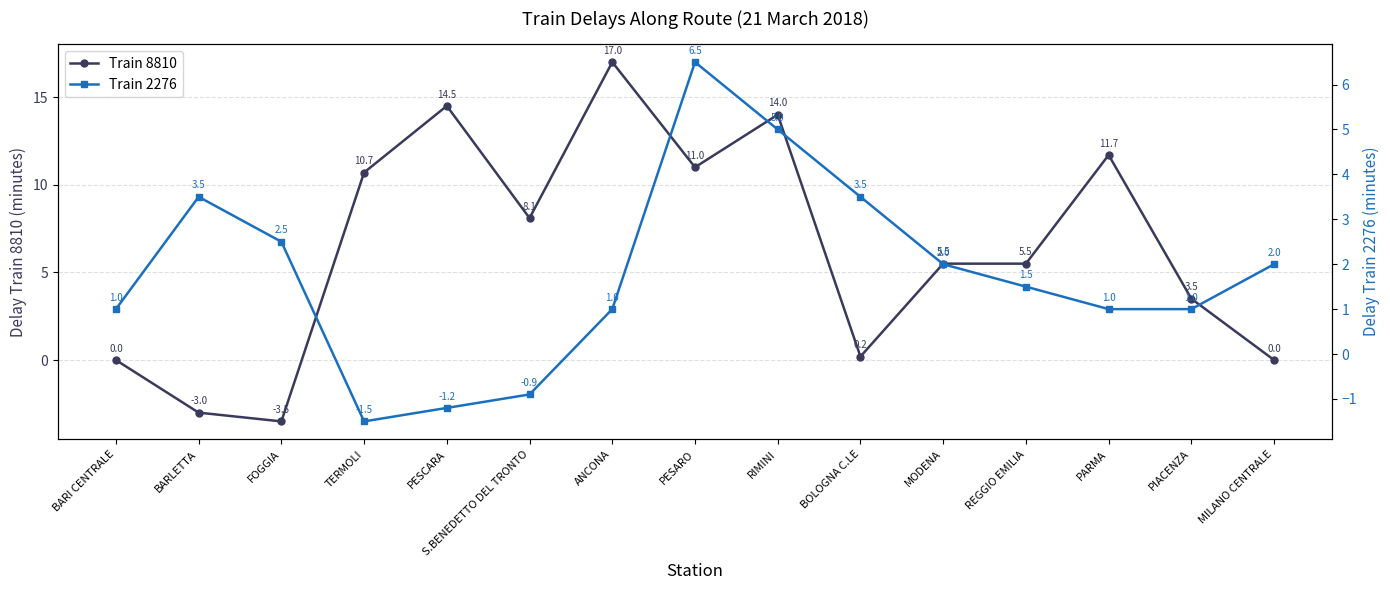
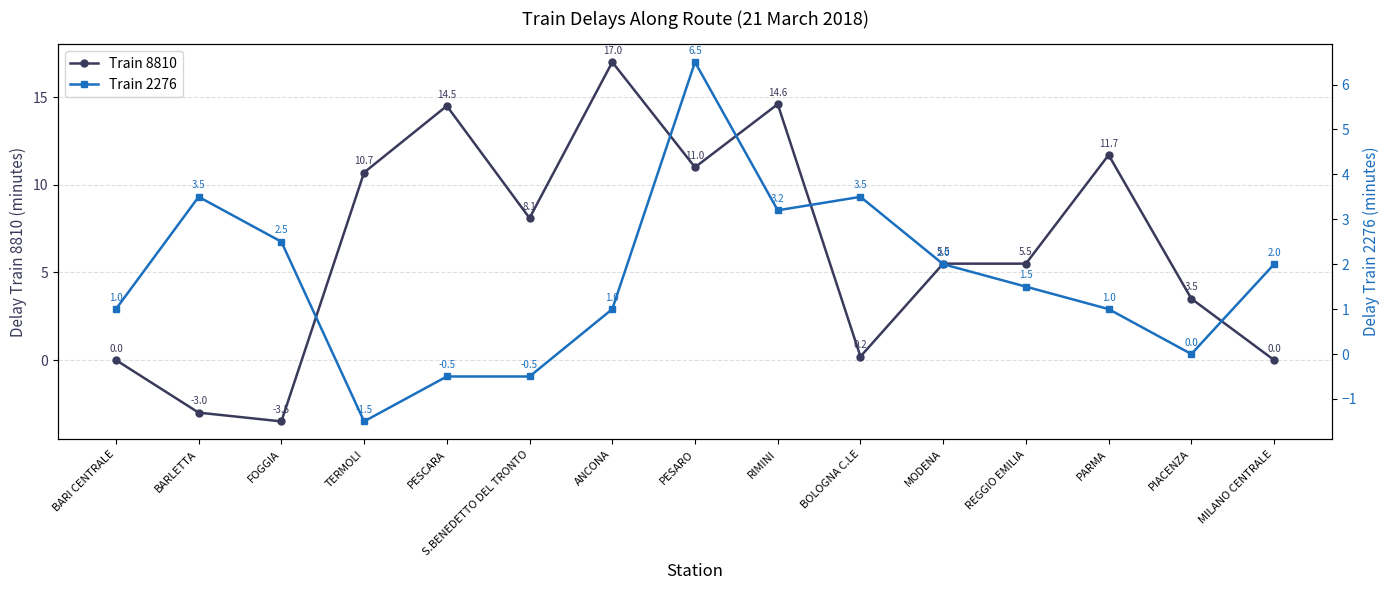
Train 8810, RIMINI: 14.0 -> 14.6
Train 2276, PESCARA: -1.2 -> -0.5
Train 2276, S.BENEDETTO DEL TRONTO: -0.9 -> -0.5
Train 2276, RIMINI: 5.0 -> 3.2
Train 2276, PIACENZA: 1.0 -> 0.0
